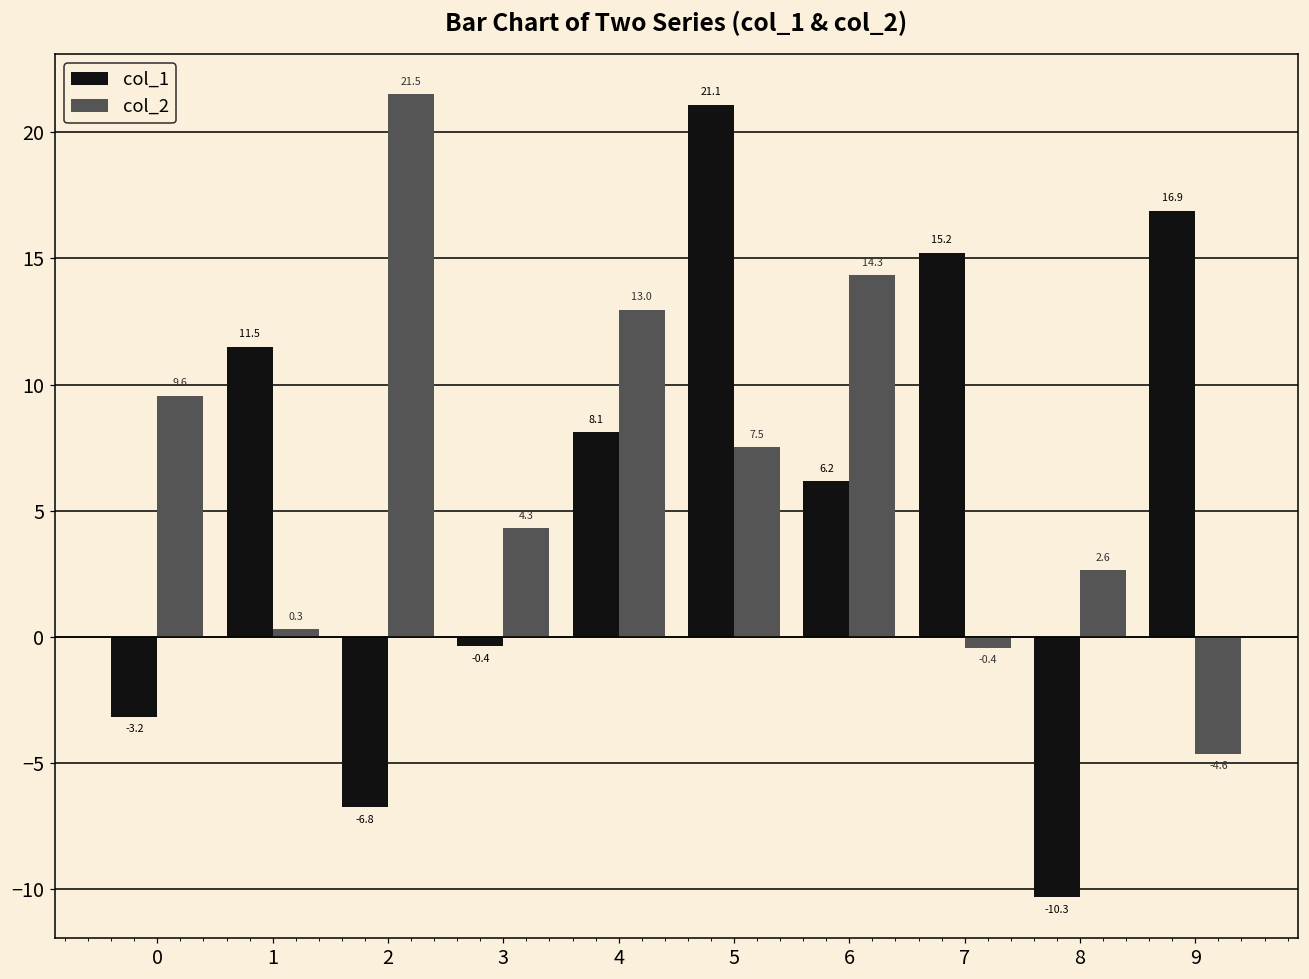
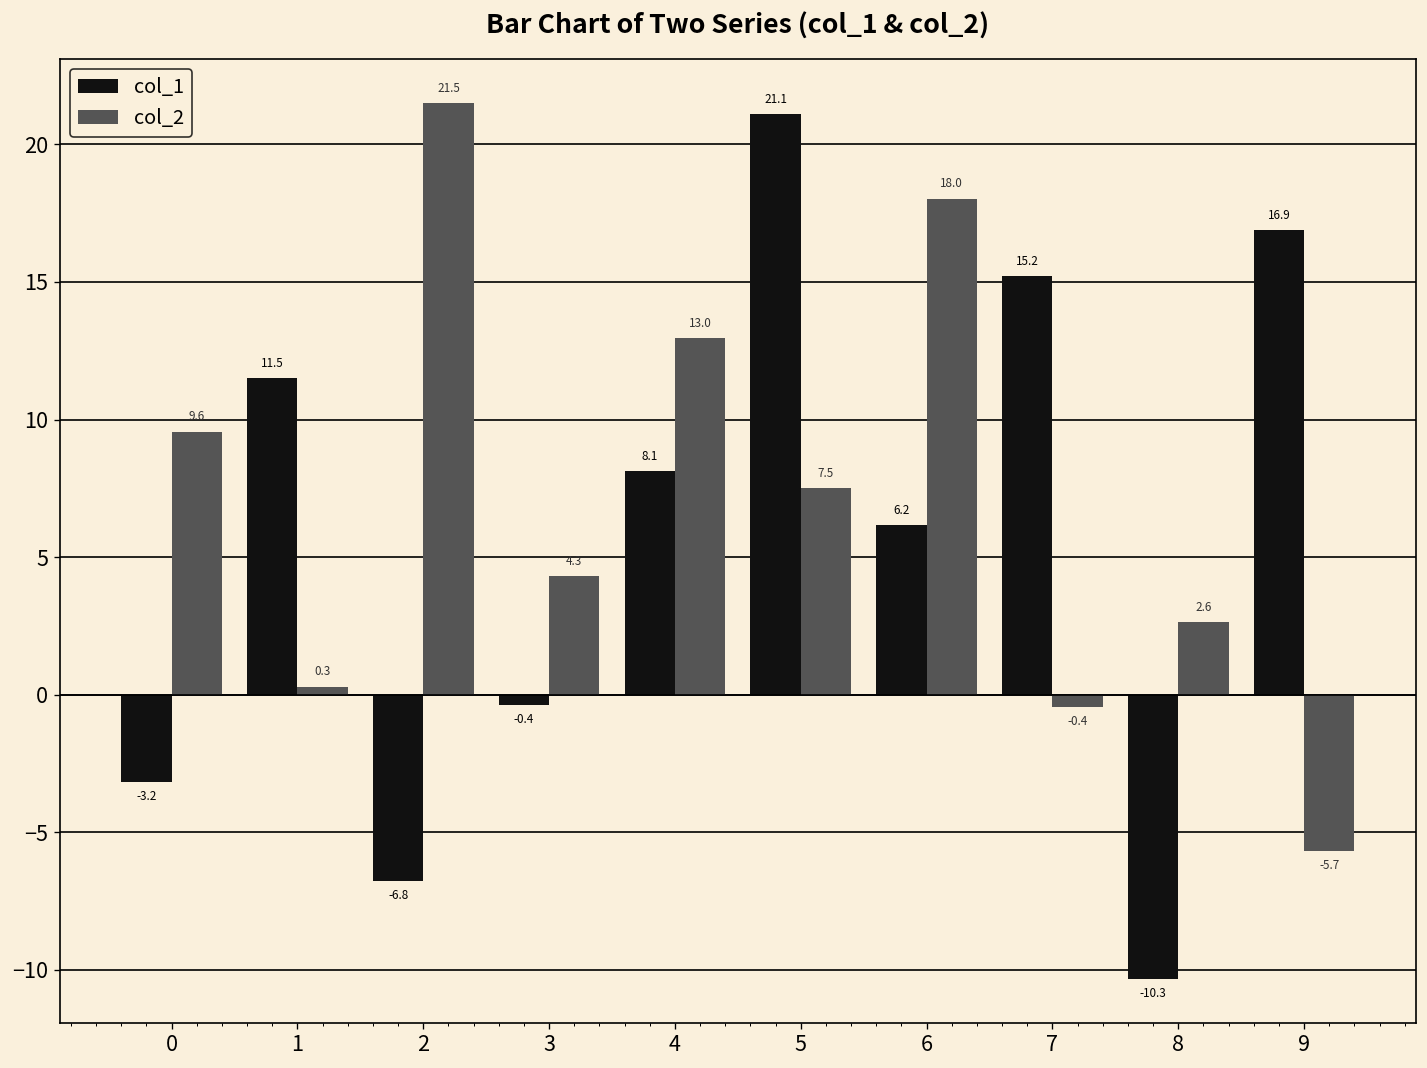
col_2, 6: 14.3 -> 18.0
col_2, 9: -4.6 -> -5.7
